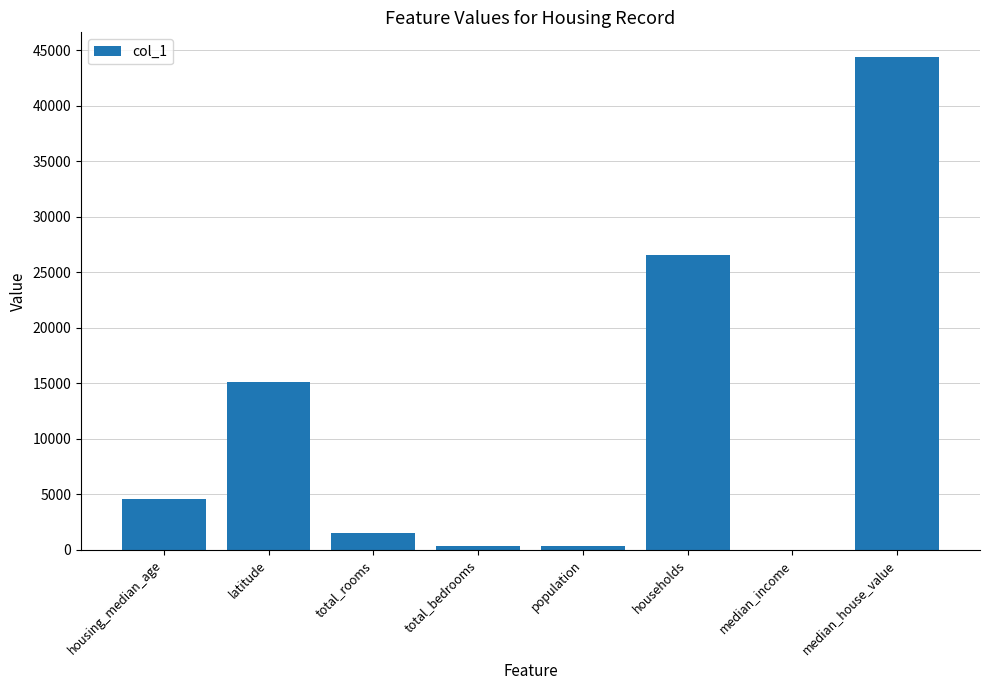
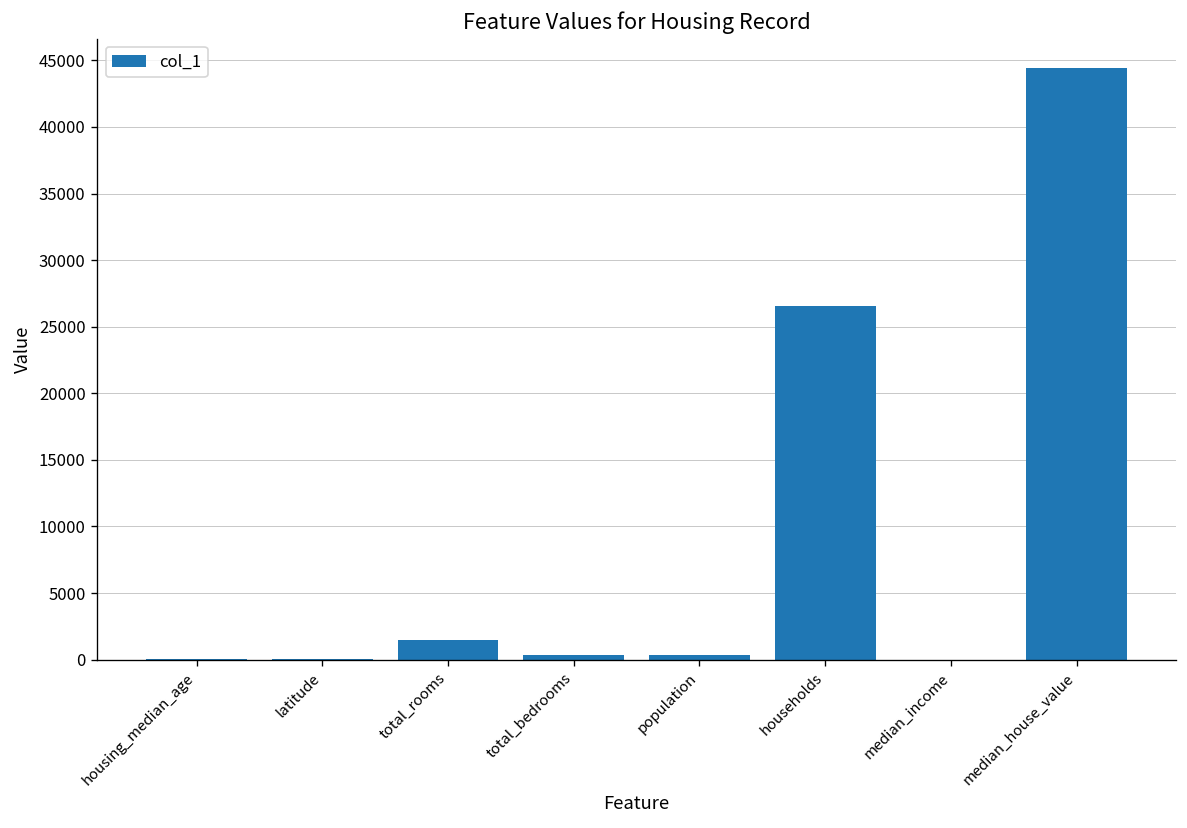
housing_median_age: 4600 -> 0
latitude: 15100 -> 0
